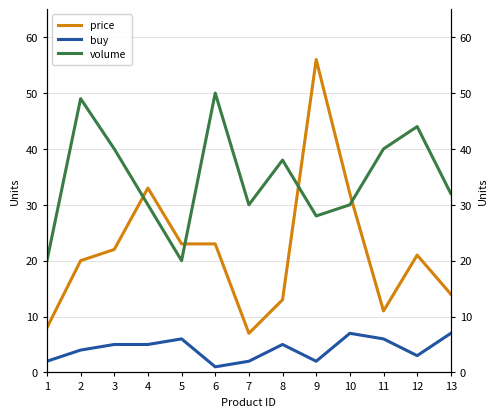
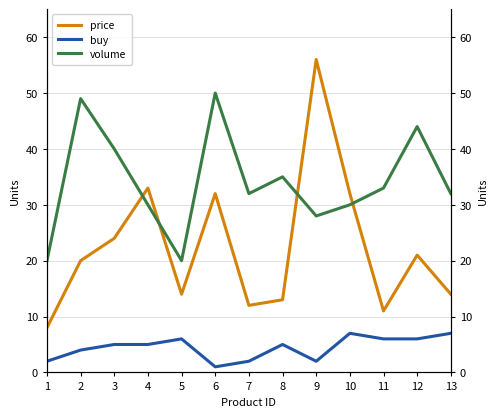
price, 3: 22 -> 24
price, 5: 23 -> 14
price, 6: 23 -> 32
price, 7: 7 -> 12
volume, 7: 30 -> 32
volume, 8: 38 -> 35
volume, 11: 40 -> 33
buy, 12: 3 -> 6
